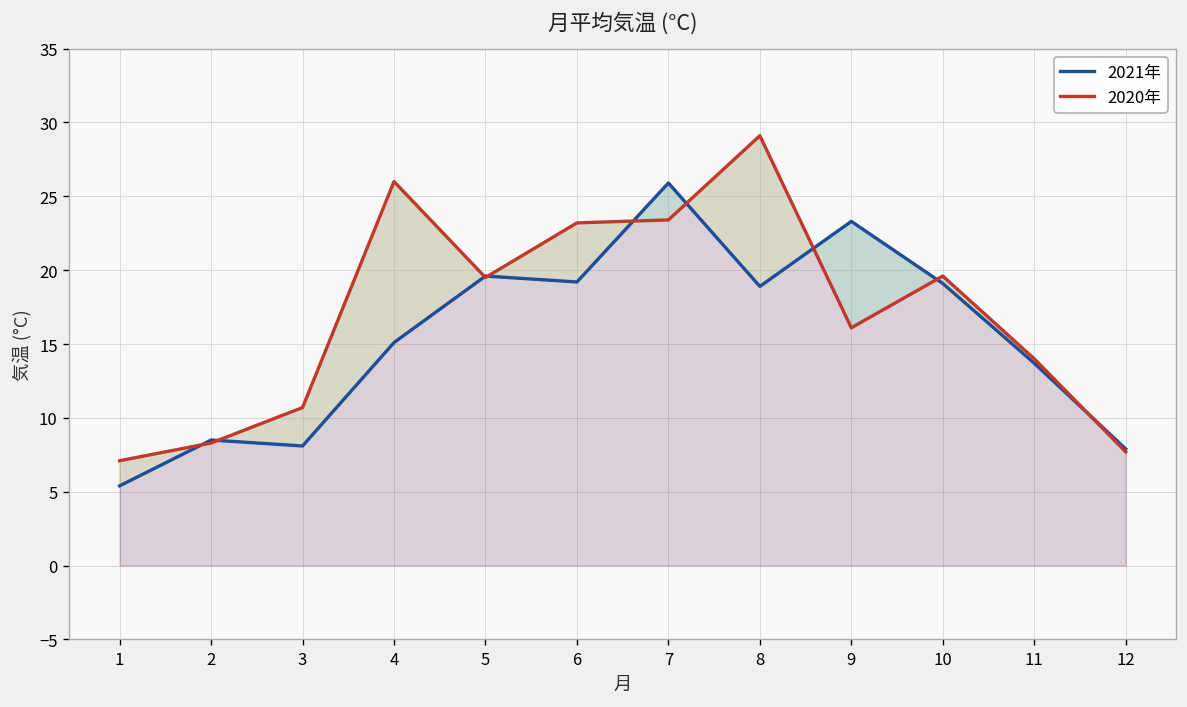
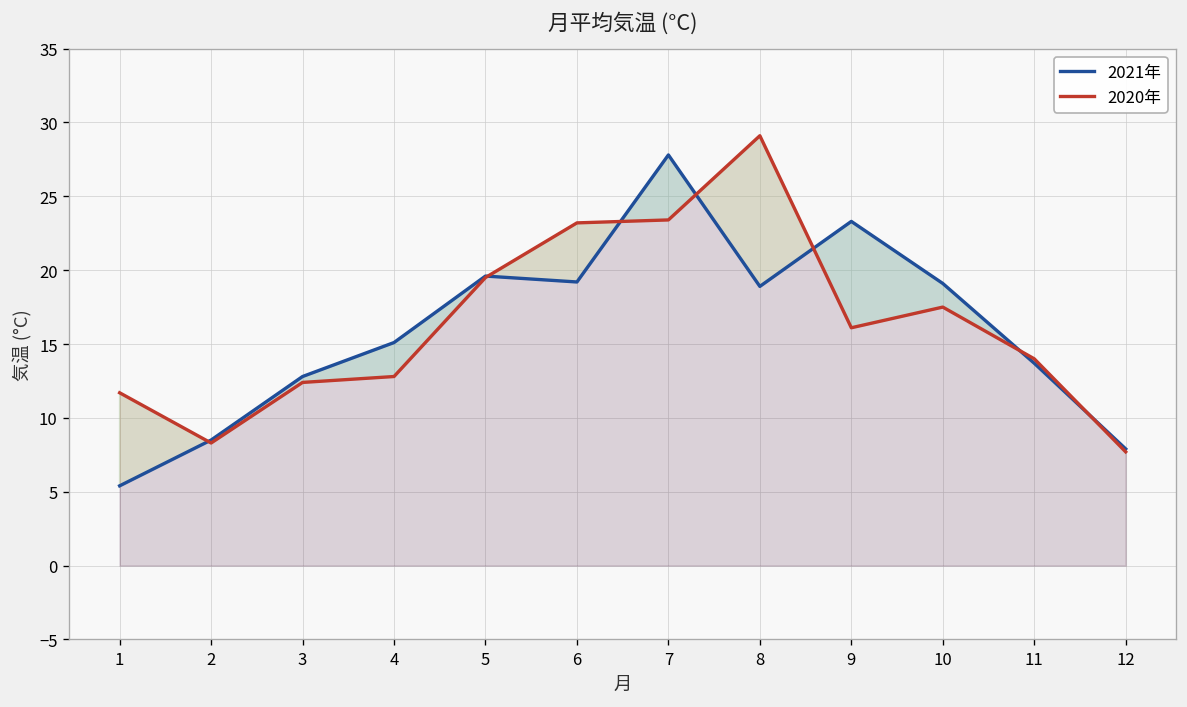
2020年, 1: 7.1 -> 11.7
2021年, 3: 8.1 -> 12.8
2020年, 3: 10.7 -> 12.4
2020年, 4: 26.0 -> 12.8
2021年, 7: 25.9 -> 27.8
2020年, 10: 19.6 -> 17.5
